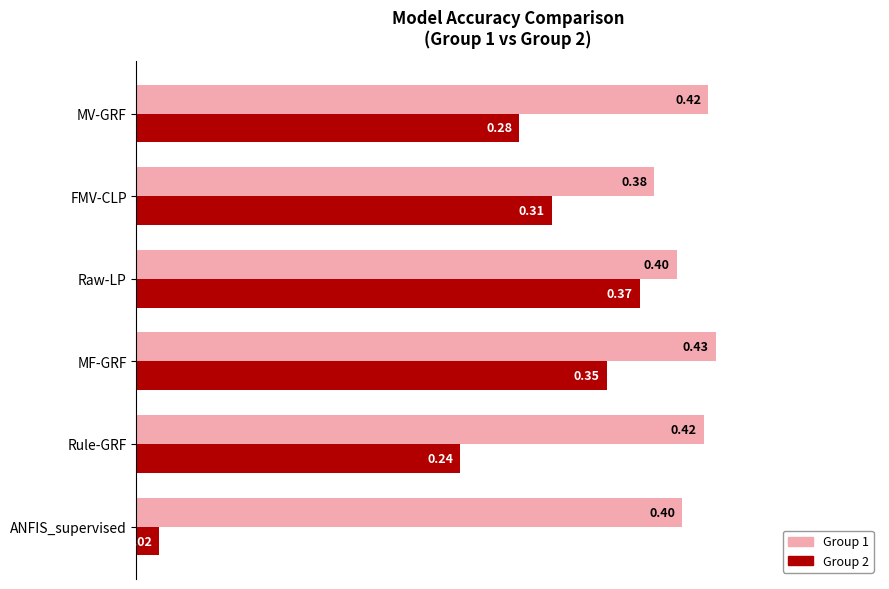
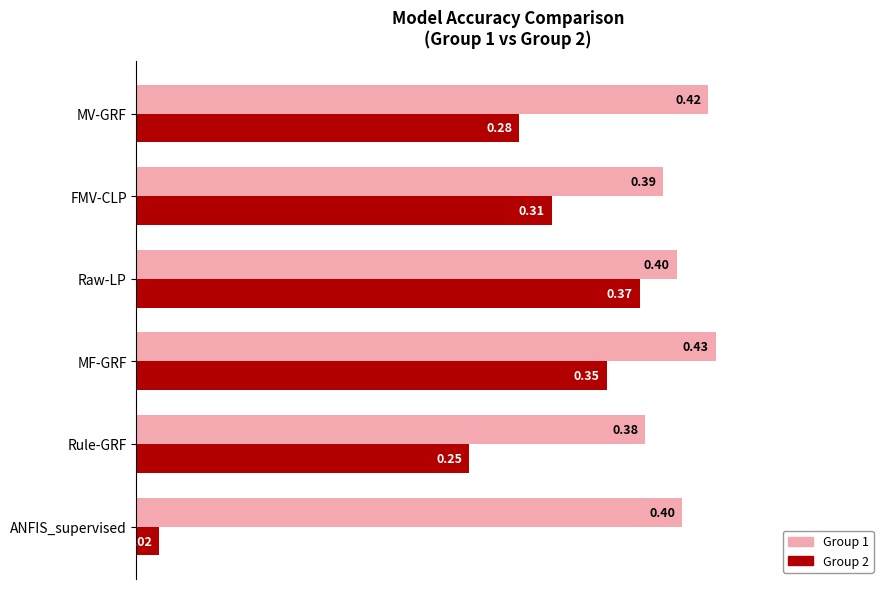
Group 1, FMV-CLP: 0.38 -> 0.39
Group 1, Rule-GRF: 0.42 -> 0.38
Group 2, Rule-GRF: 0.24 -> 0.25
